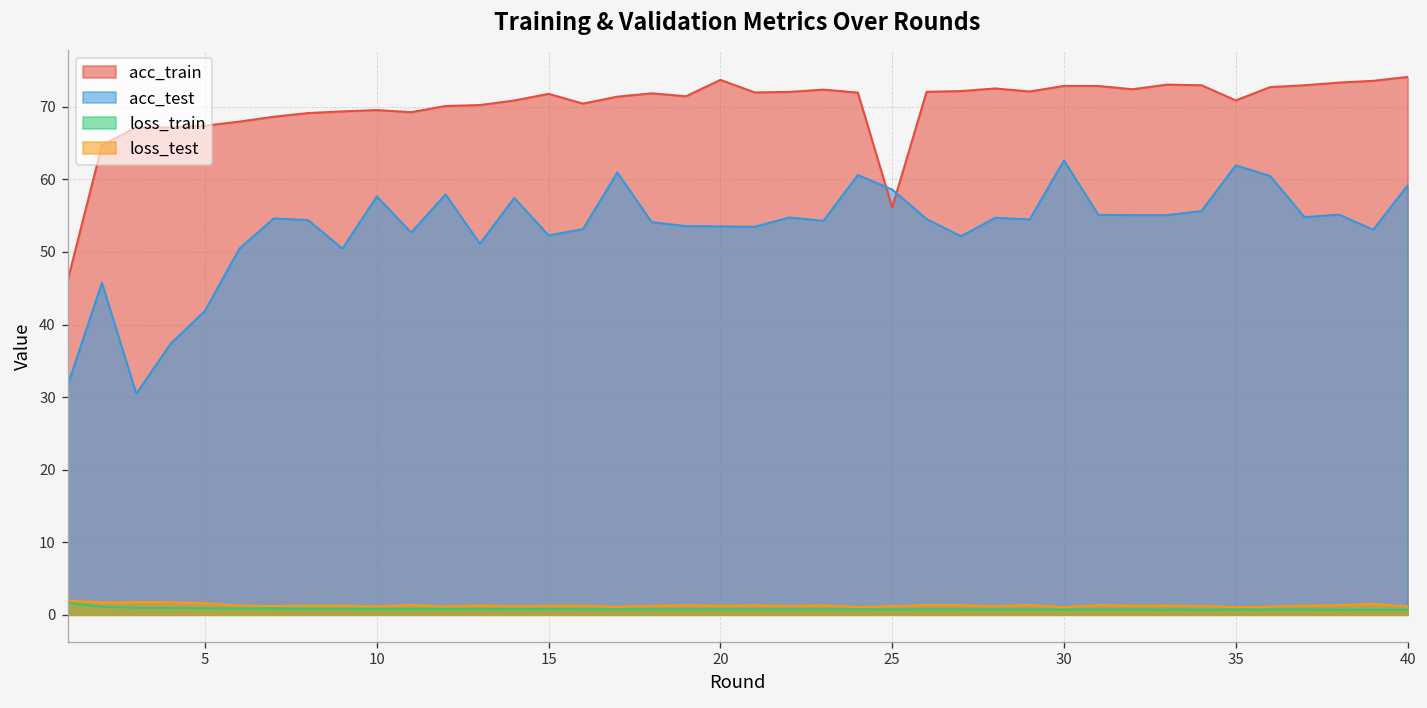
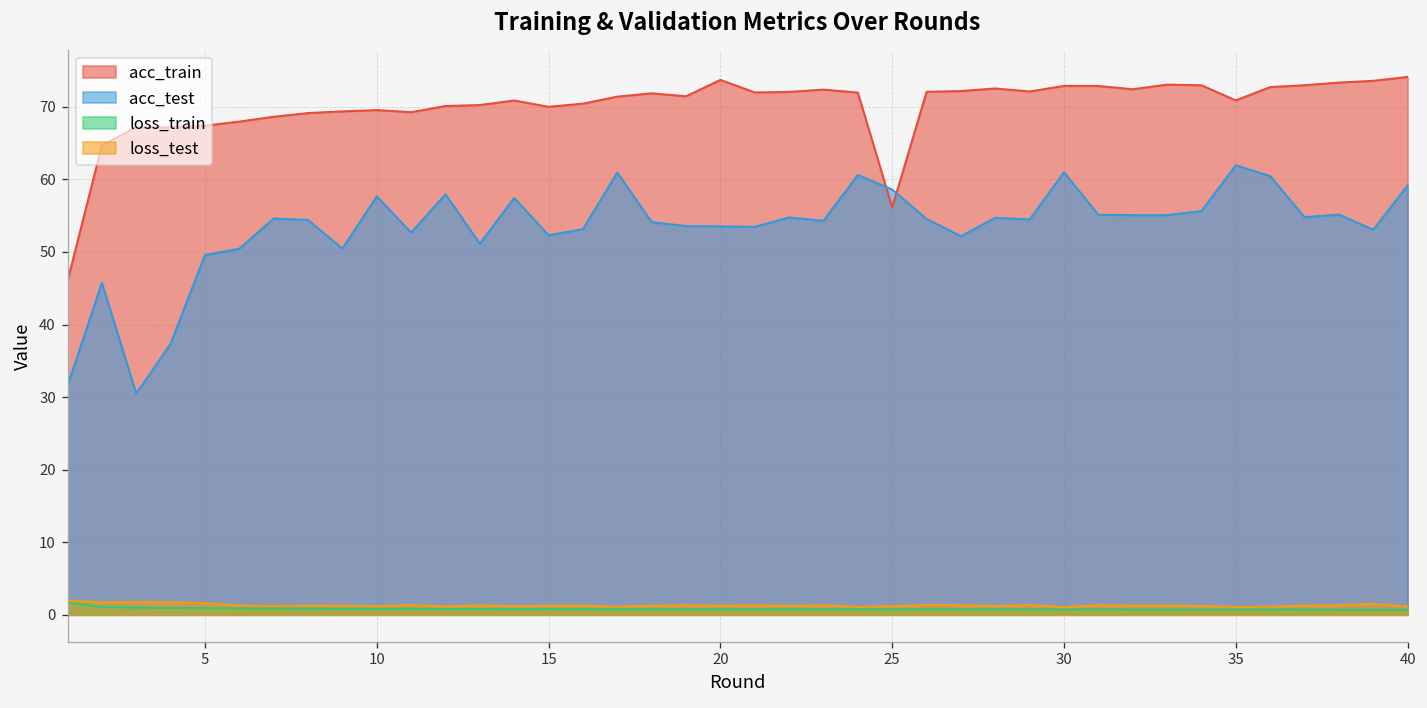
acc_test, 5: 42 -> 50
acc_train, 15: 72 -> 70
acc_test, 30: 63 -> 61
